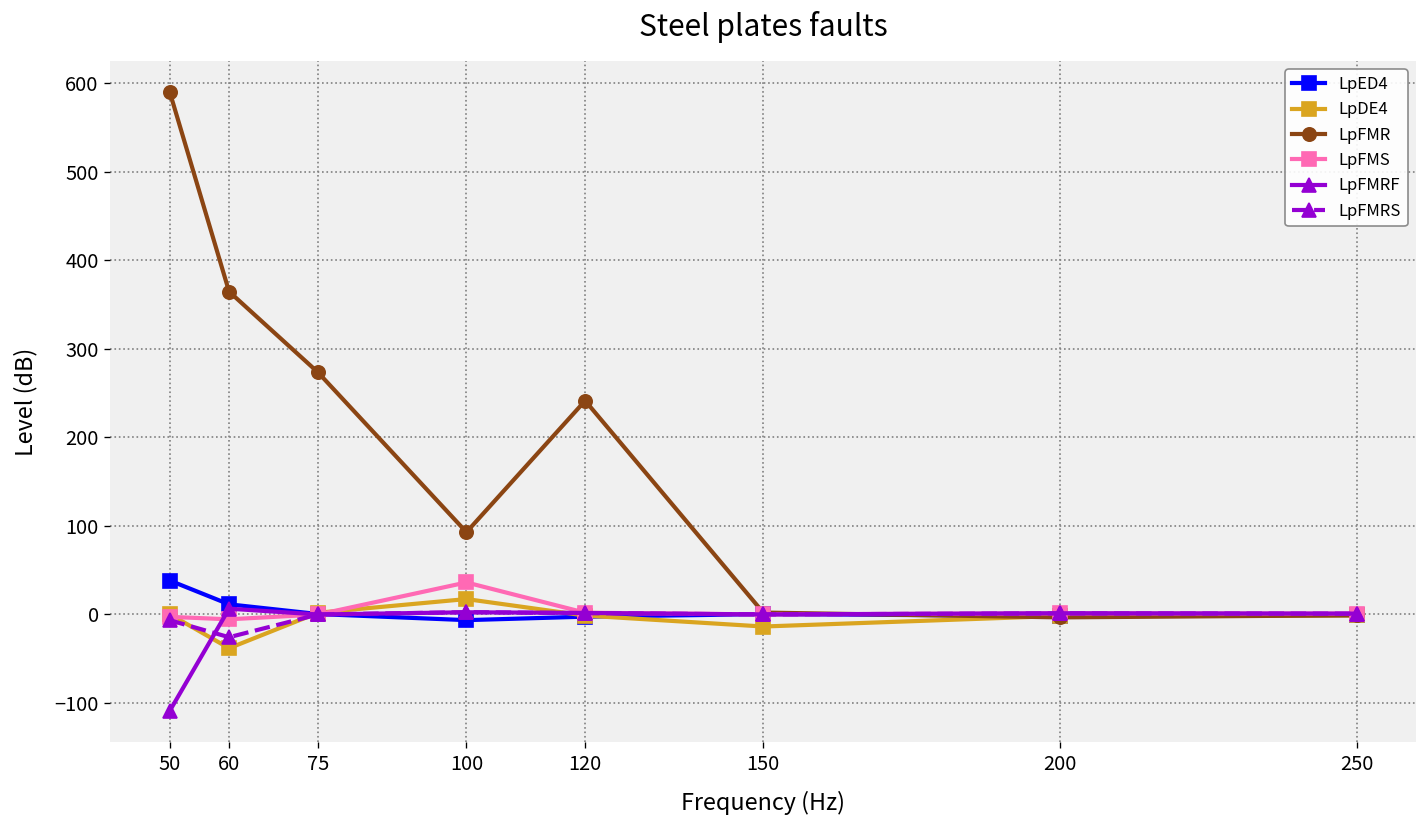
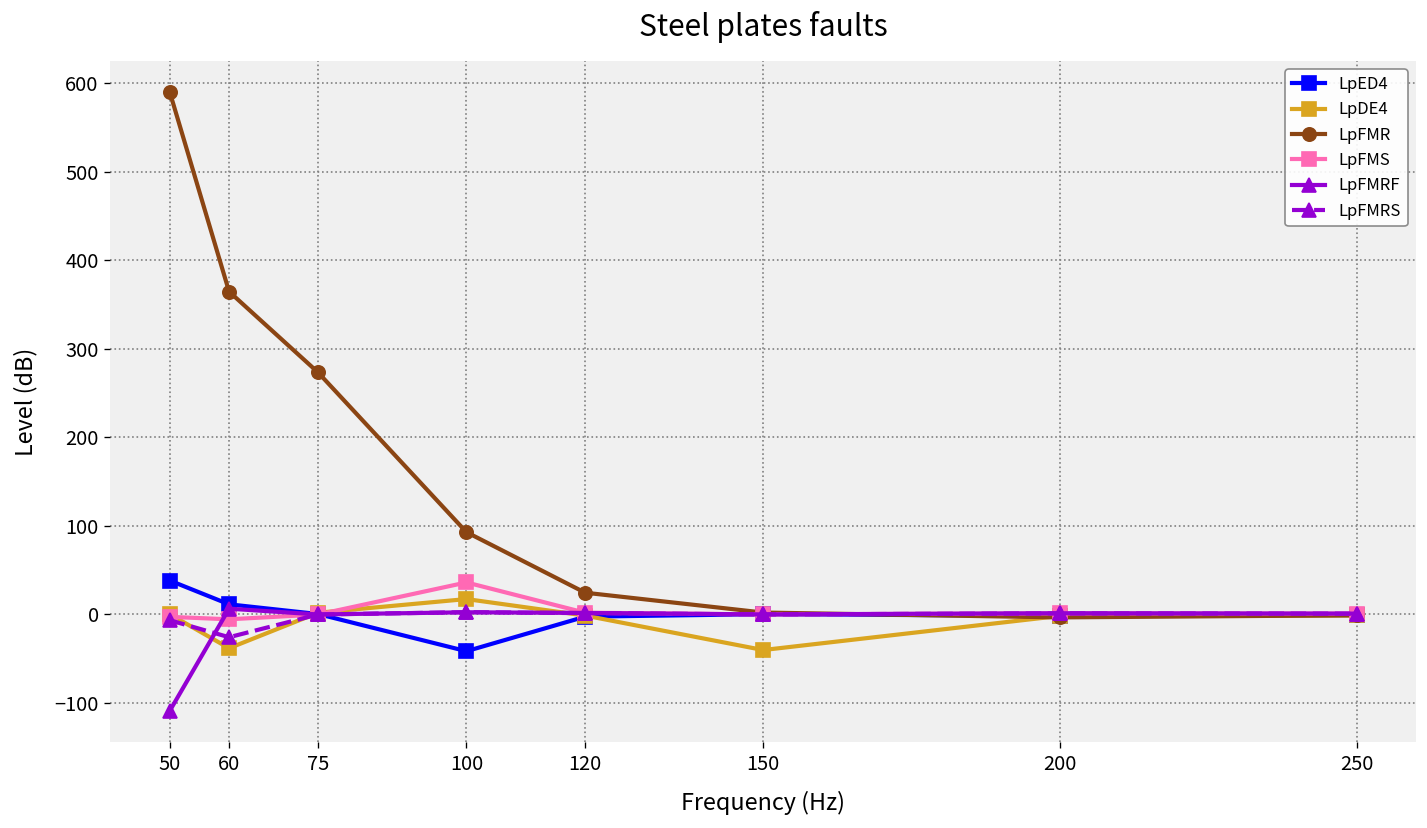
LpED4, 100: -10 -> -40
LpFMR, 120: 240 -> 20
LpDE4, 150: -10 -> -40
